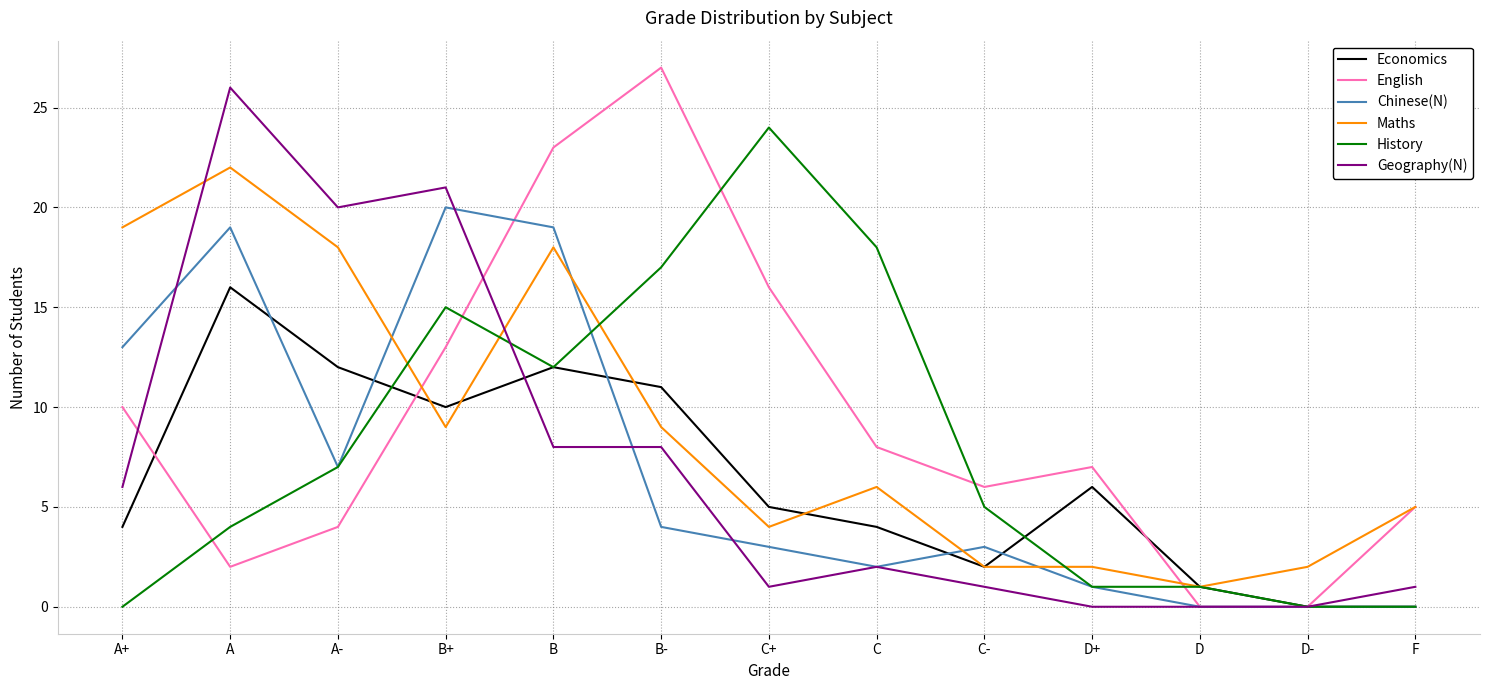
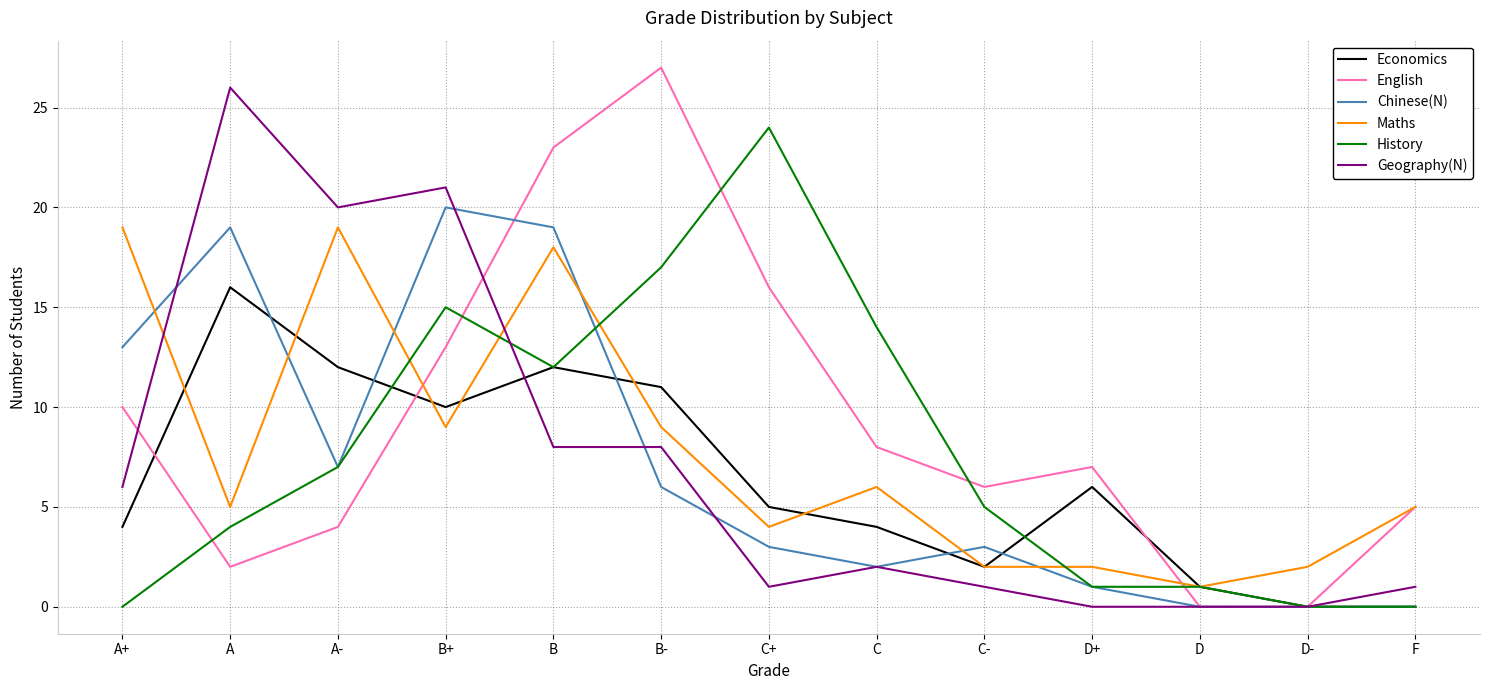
Maths, A: 22 -> 5
Maths, A-: 18 -> 19
Chinese(N), B-: 4 -> 6
History, C: 18 -> 14
